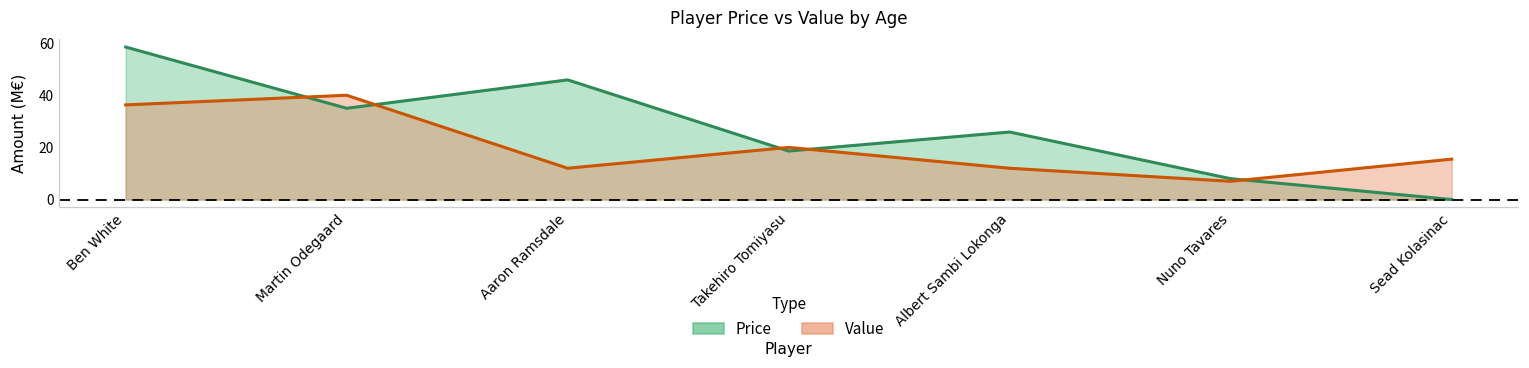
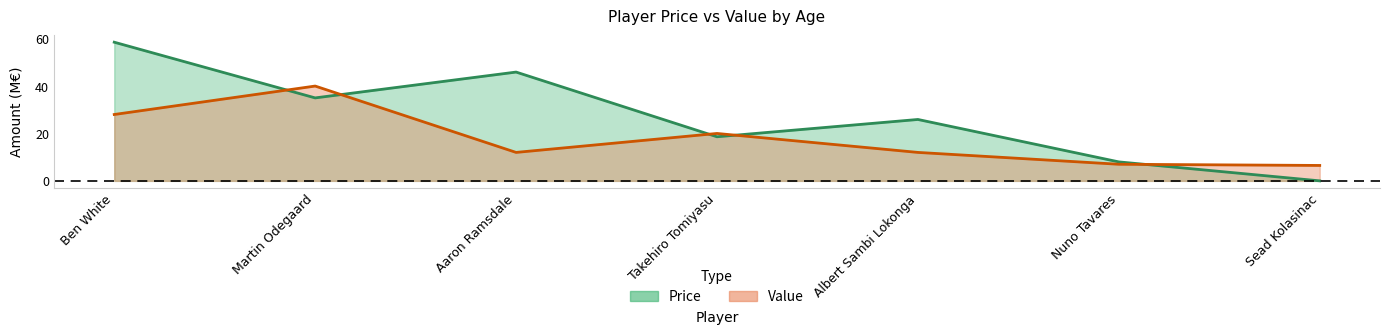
Value, Ben White: 36 -> 28
Value, Sead Kolasinac: 16 -> 7
